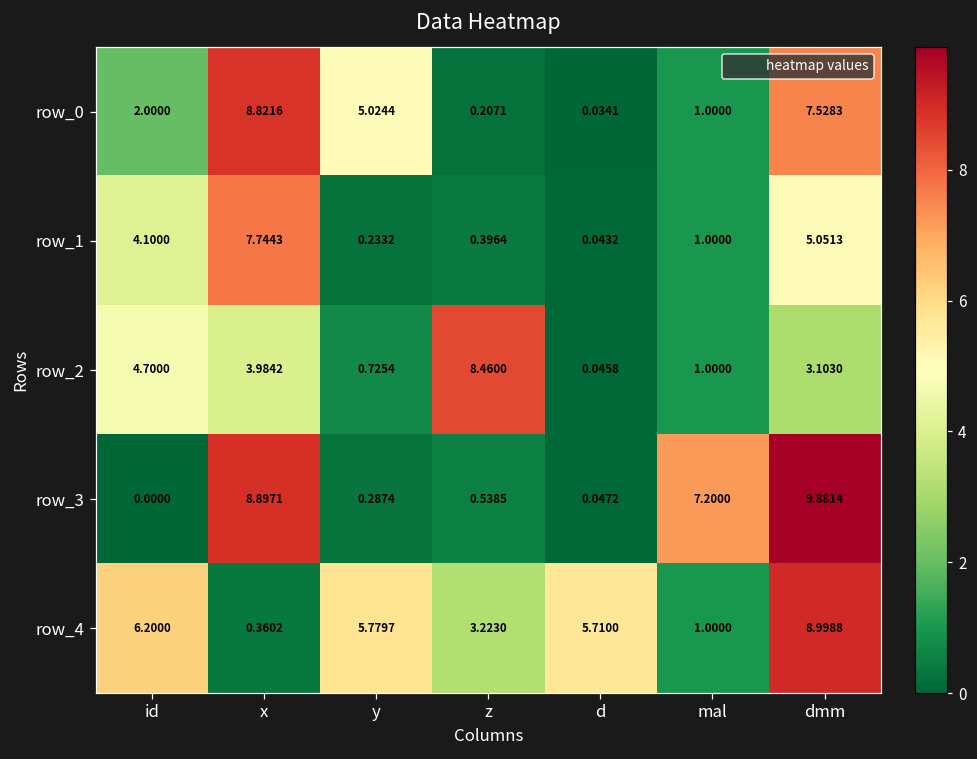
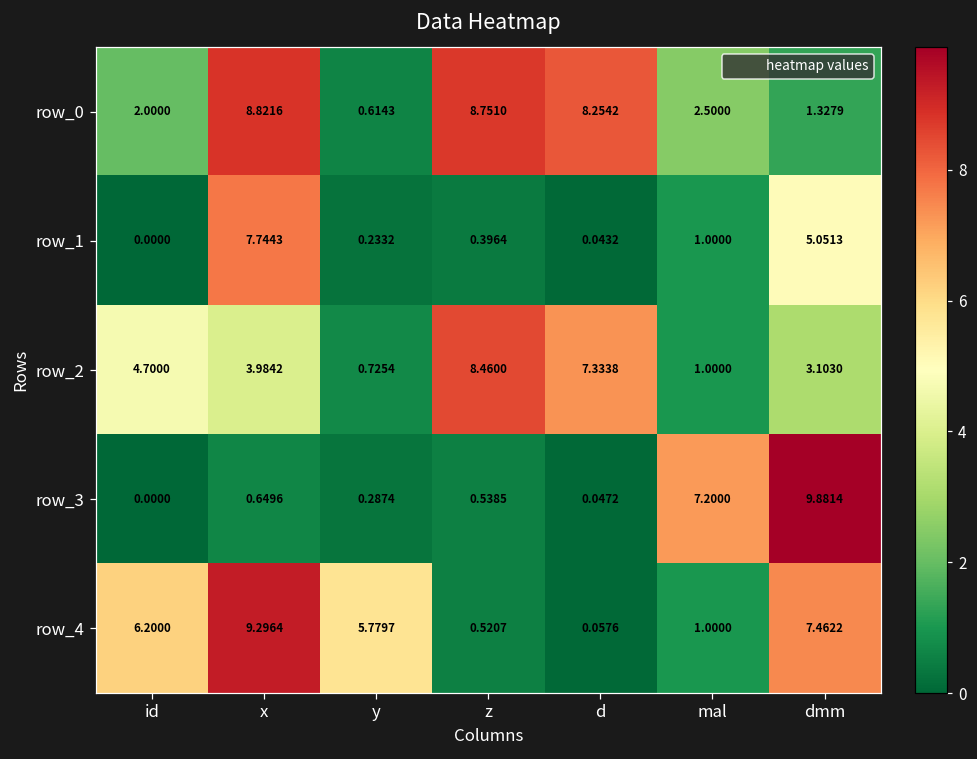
row_0, y: 5.0244 -> 0.6143
row_0, z: 0.2071 -> 8.7510
row_0, d: 0.0341 -> 8.2542
row_0, mal: 1.0000 -> 2.5000
row_0, dmm: 7.5283 -> 1.3279
row_1, id: 4.1000 -> 0.0000
row_2, d: 0.0458 -> 7.3338
row_3, x: 8.8971 -> 0.6496
row_4, x: 0.3602 -> 9.2964
row_4, z: 3.2230 -> 0.5207
row_4, d: 5.7100 -> 0.0576
row_4, dmm: 8.9988 -> 7.4622
